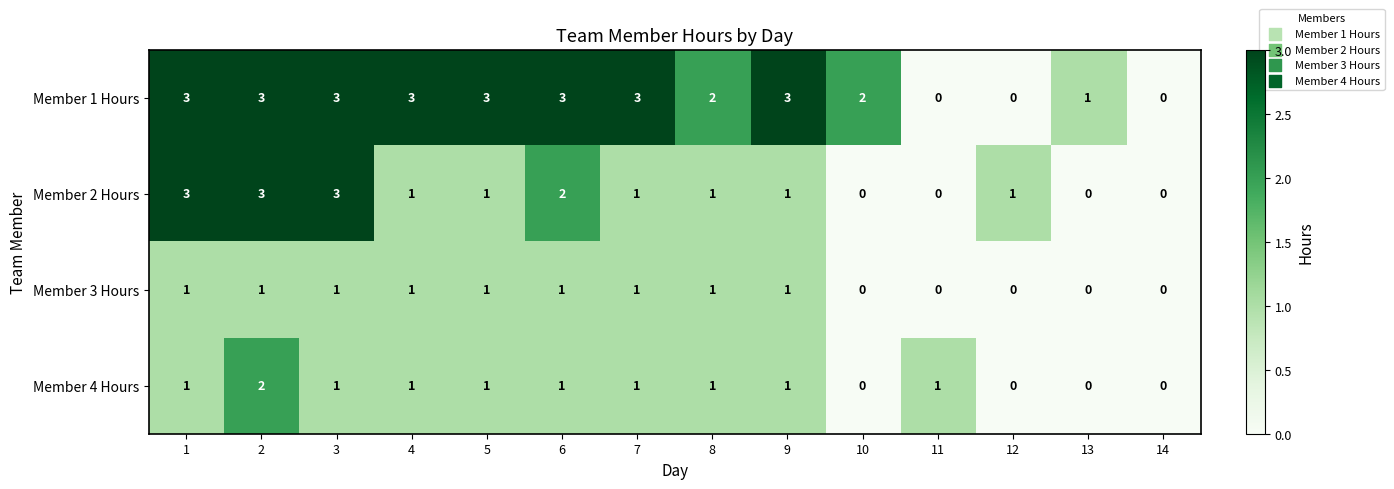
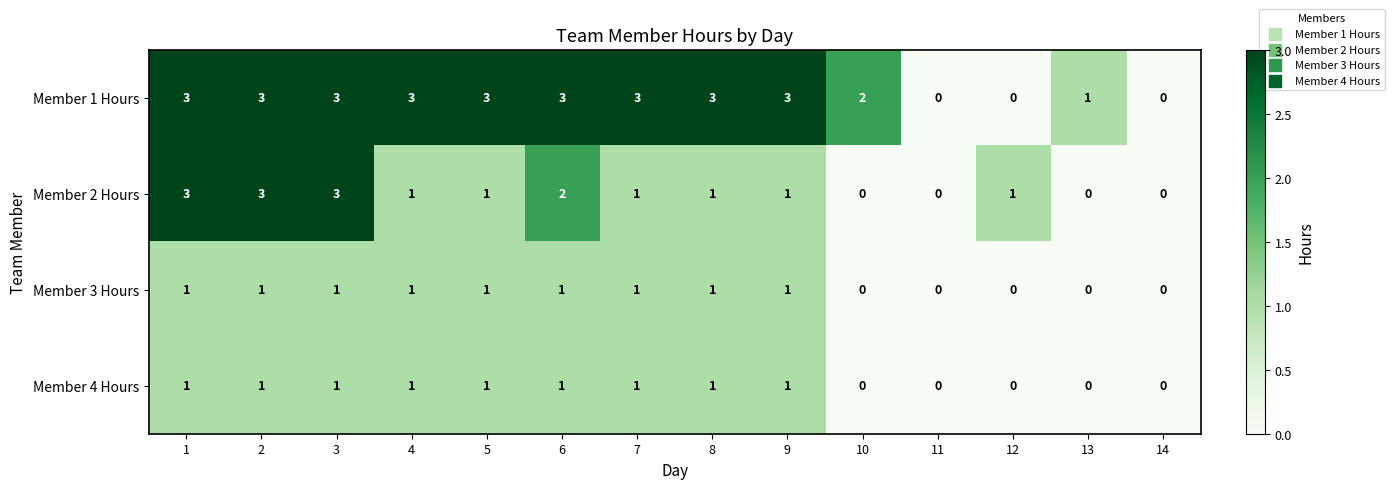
Member 1 Hours, 8: 2 -> 3
Member 4 Hours, 2: 2 -> 1
Member 4 Hours, 11: 1 -> 0
